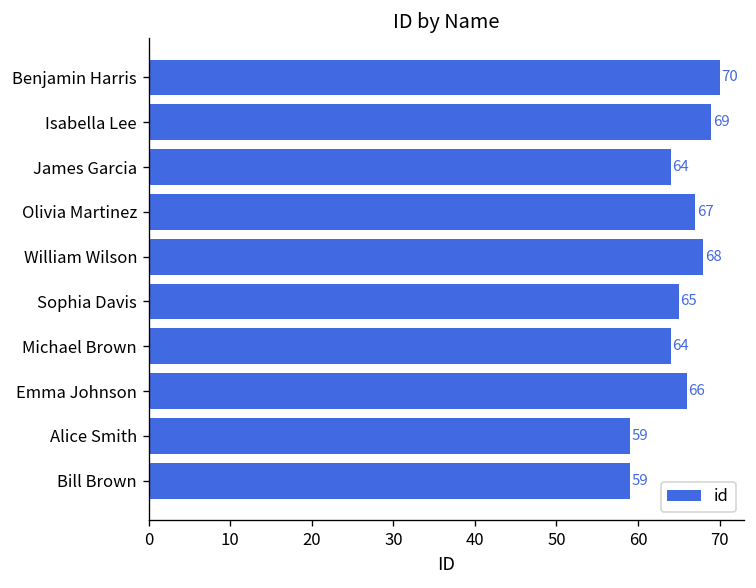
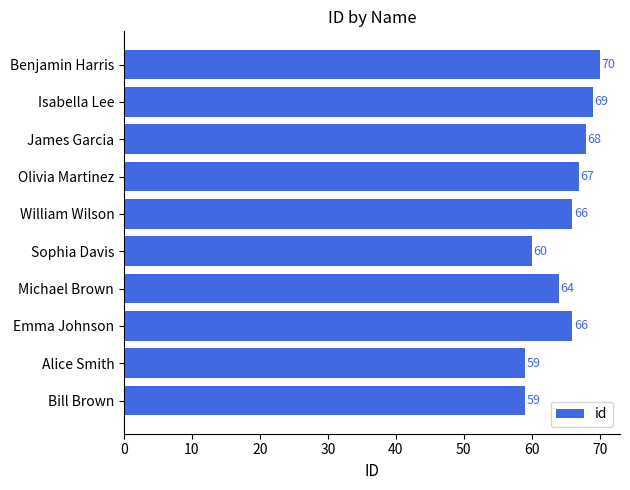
James Garcia: 64 -> 68
William Wilson: 68 -> 66
Sophia Davis: 65 -> 60
